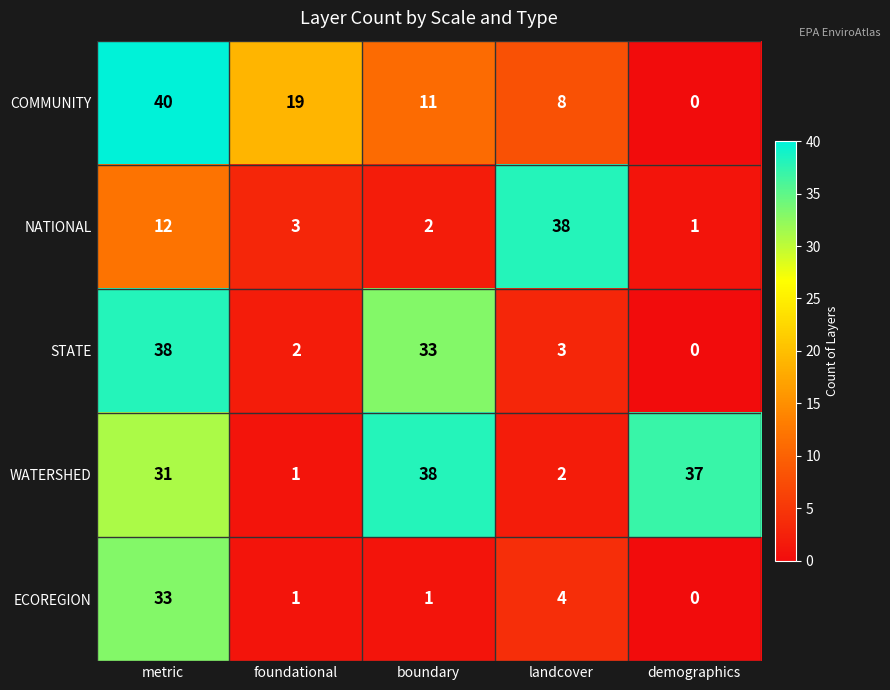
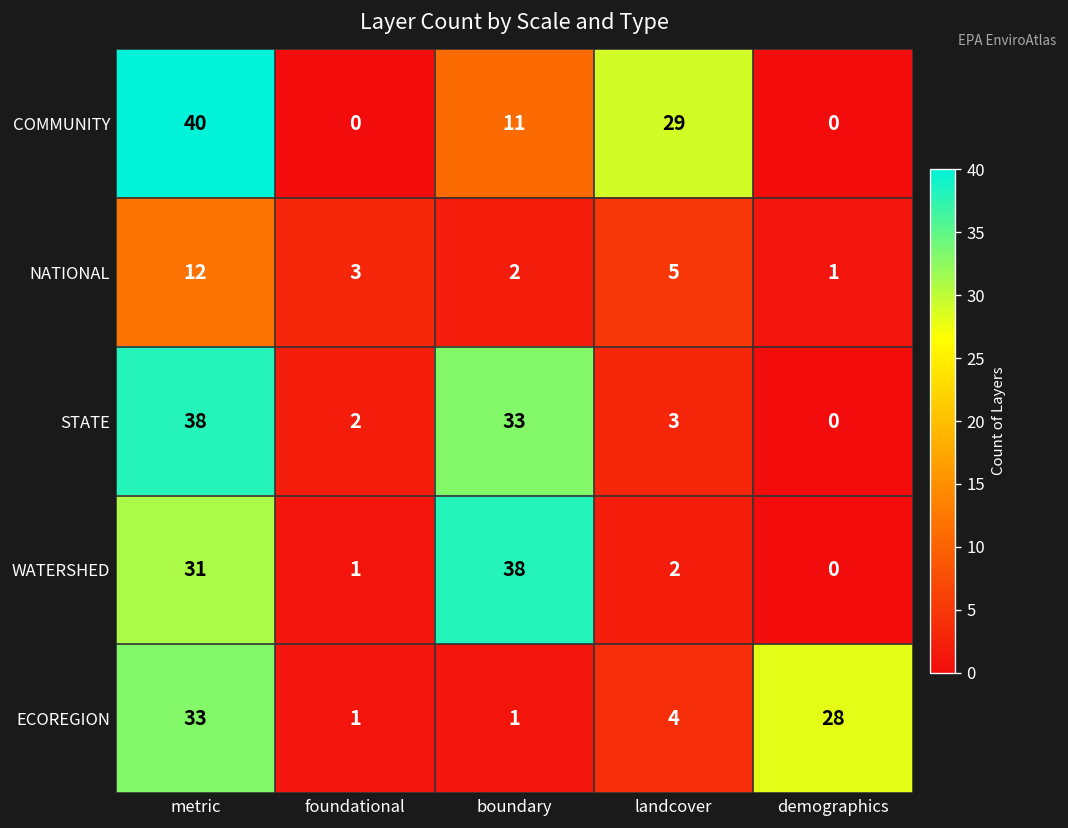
COMMUNITY, foundational: 19 -> 0
COMMUNITY, landcover: 8 -> 29
NATIONAL, landcover: 38 -> 5
WATERSHED, demographics: 37 -> 0
ECOREGION, demographics: 0 -> 28
